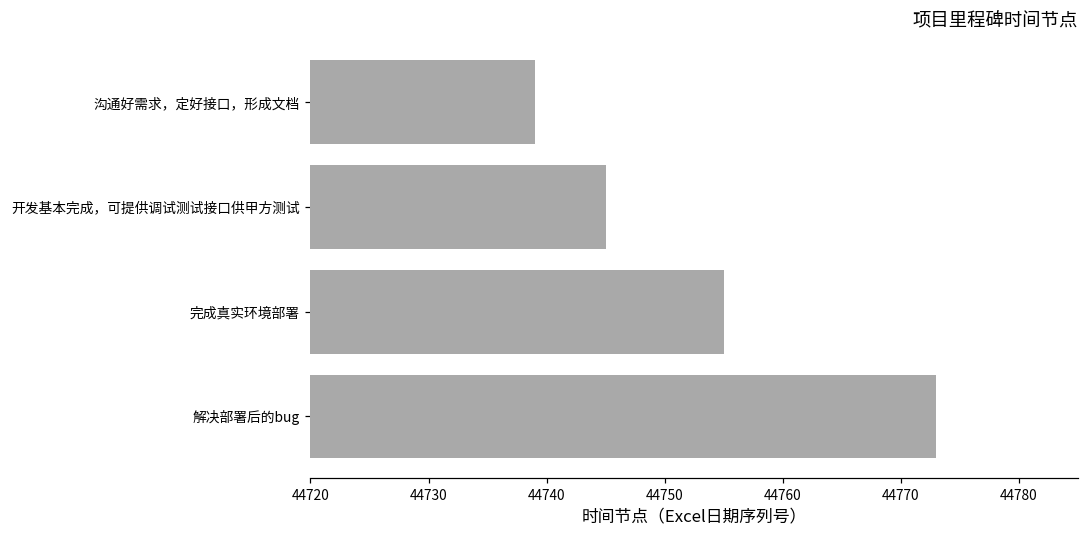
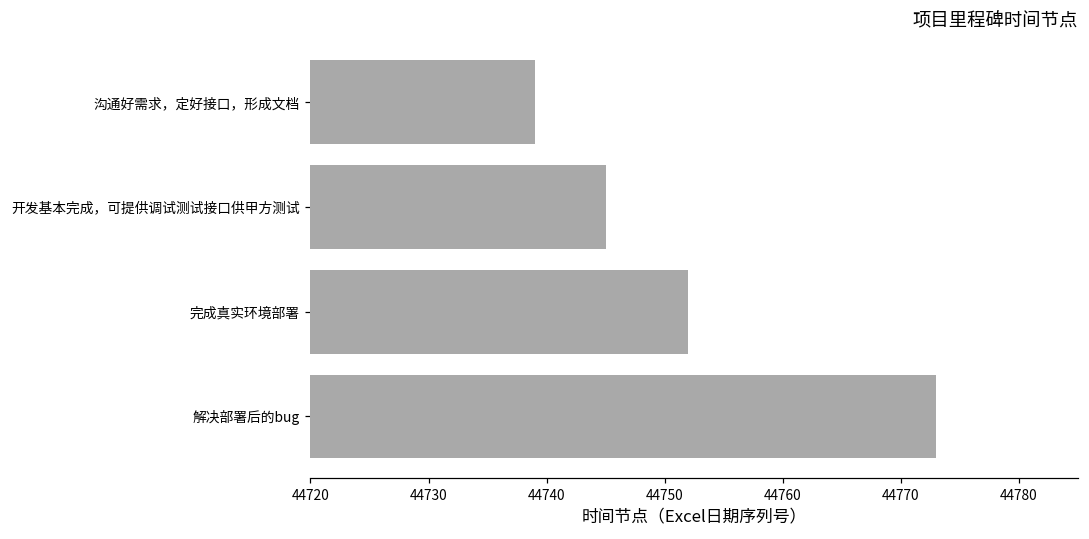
完成真实环境部署: 44755 -> 44752
